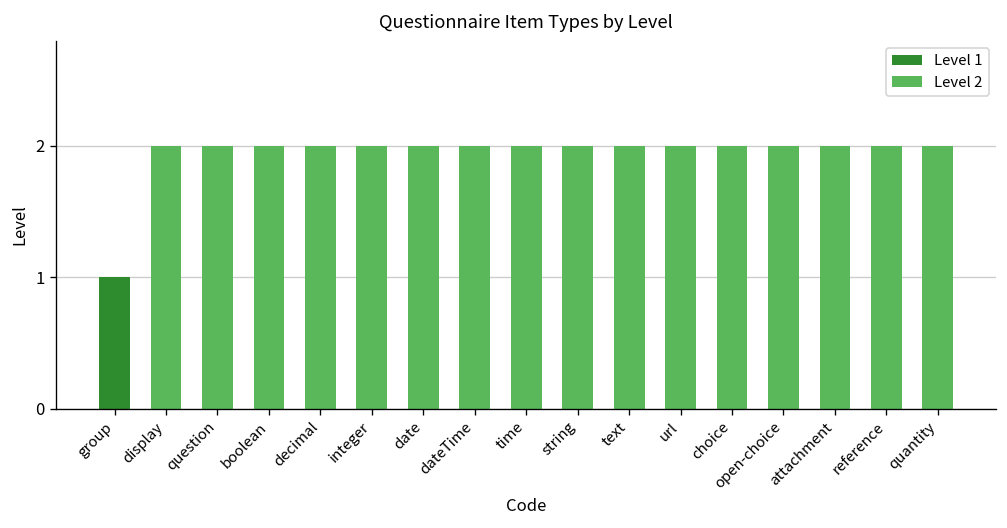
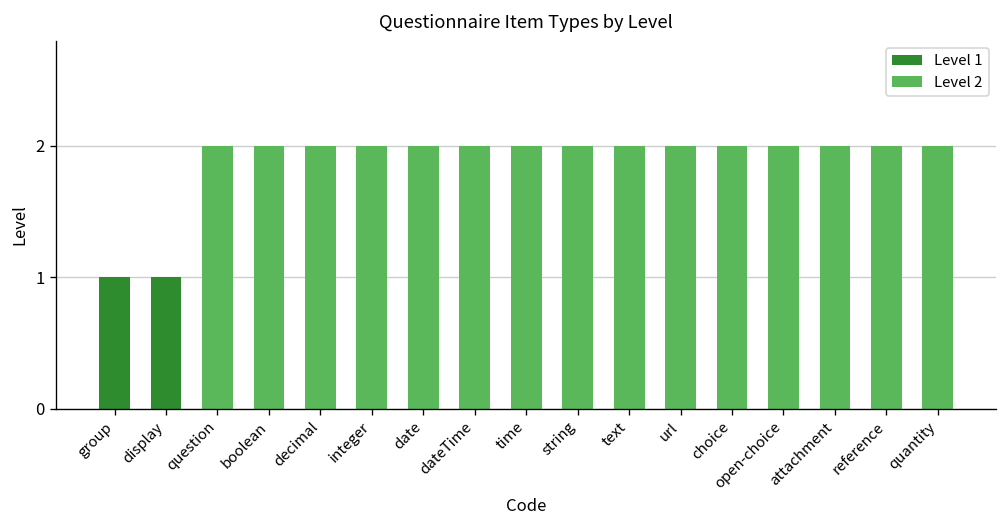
display: 2 -> 1
